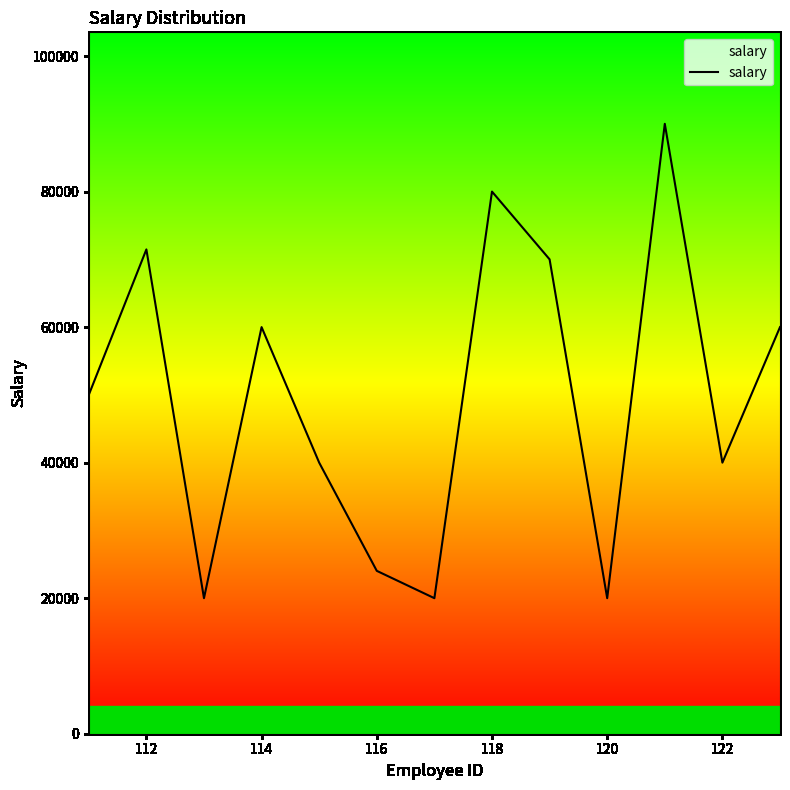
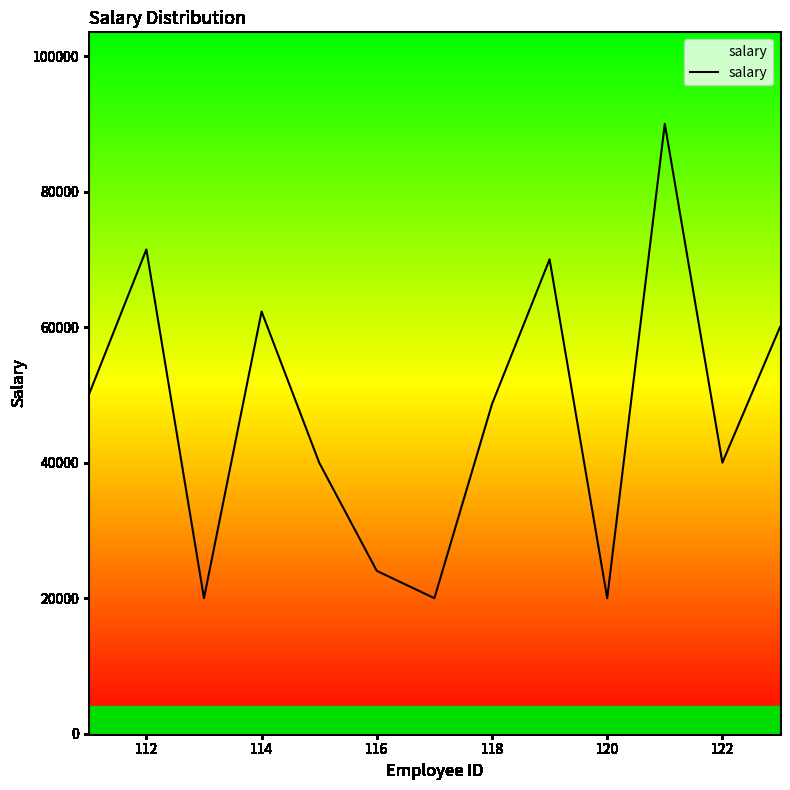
114: 60000 -> 62000
118: 80000 -> 49000
